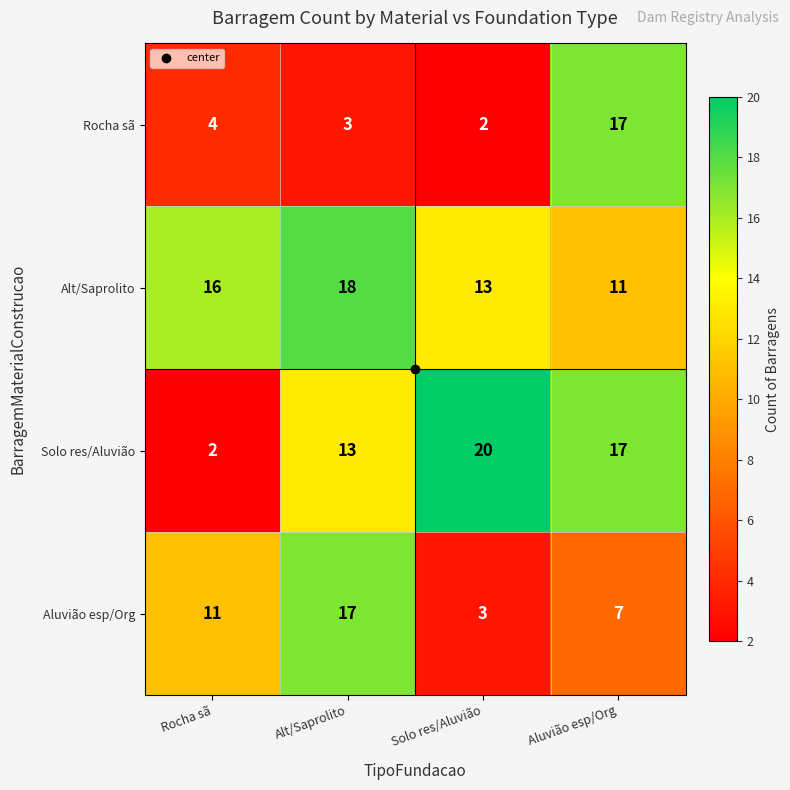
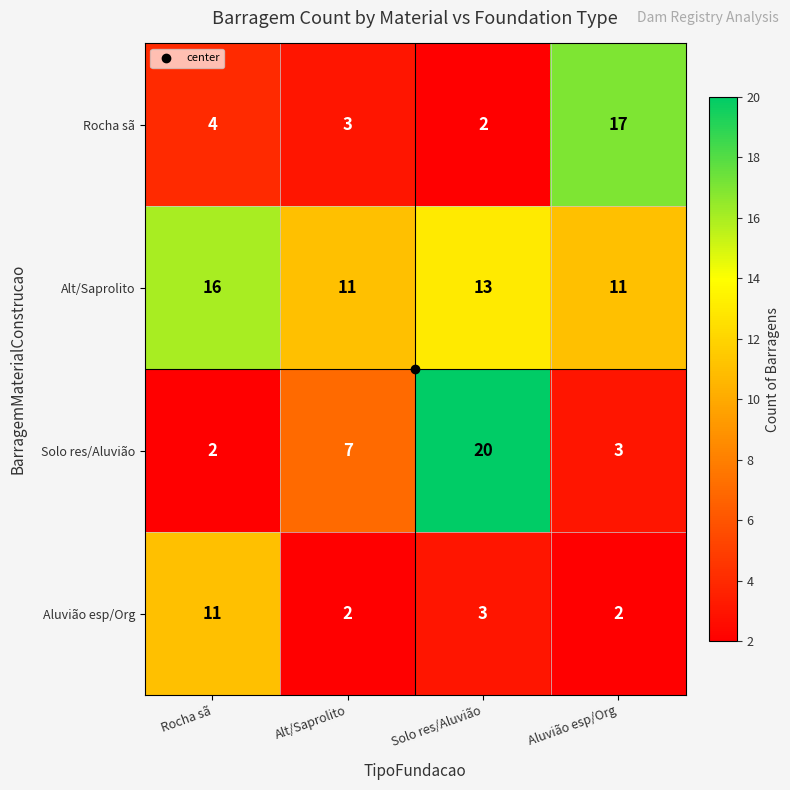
Alt/Saprolito, Alt/Saprolito: 18 -> 11
Solo res/Aluvião, Alt/Saprolito: 13 -> 7
Solo res/Aluvião, Aluvião esp/Org: 17 -> 3
Aluvião esp/Org, Alt/Saprolito: 17 -> 2
Aluvião esp/Org, Aluvião esp/Org: 7 -> 2
